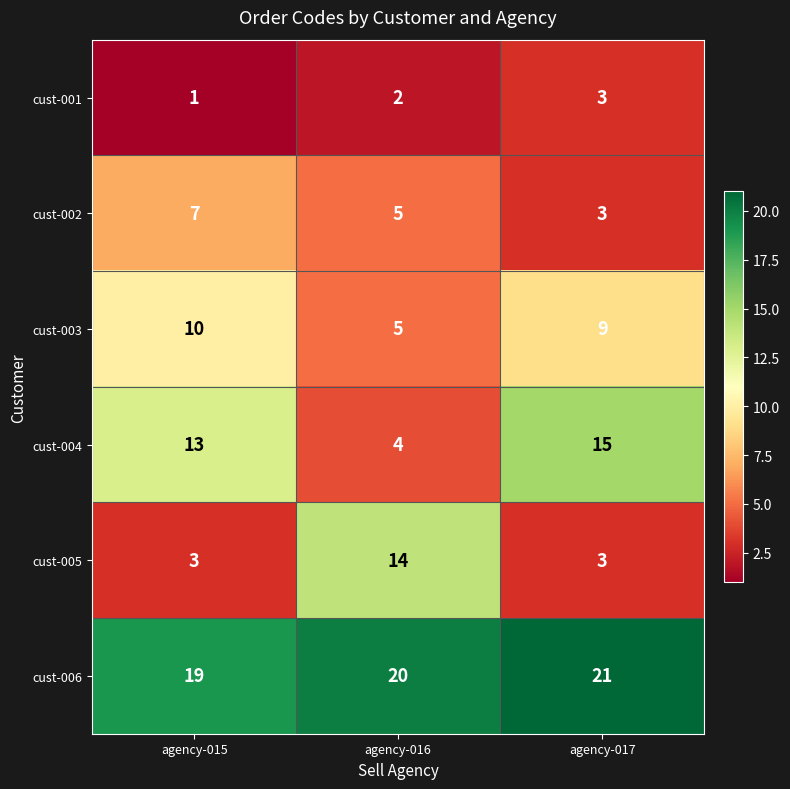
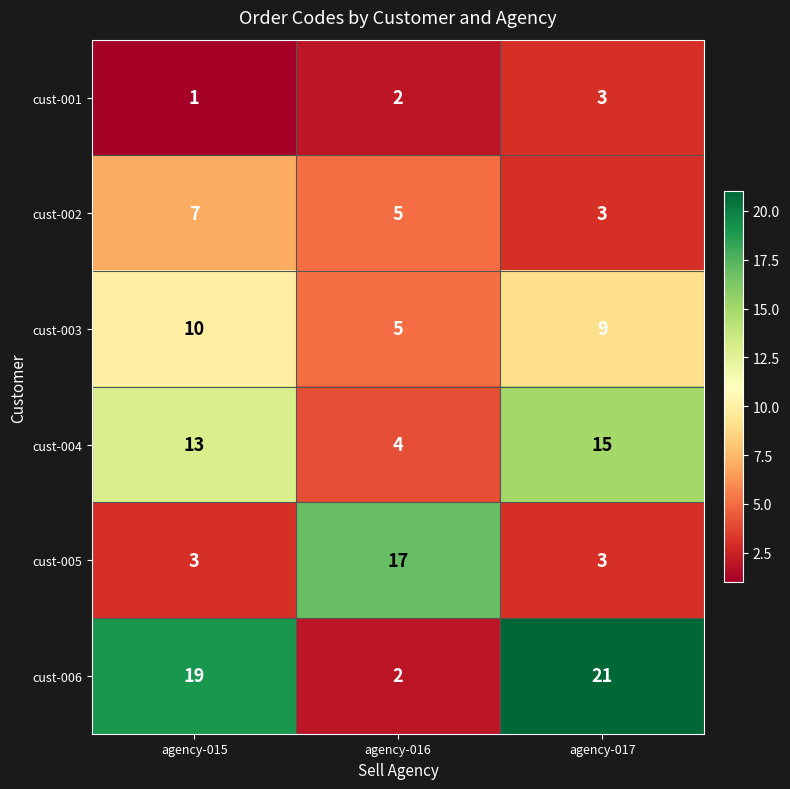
cust-005, agency-016: 14 -> 17
cust-006, agency-016: 20 -> 2
